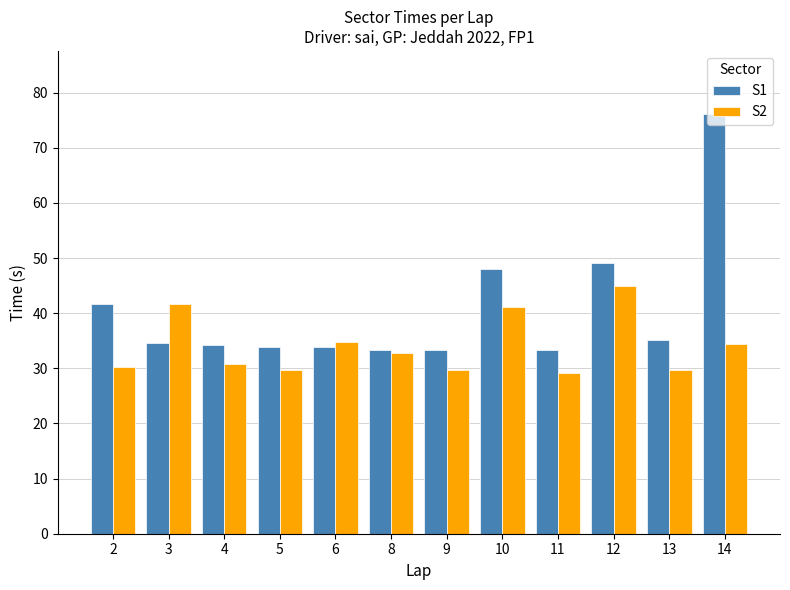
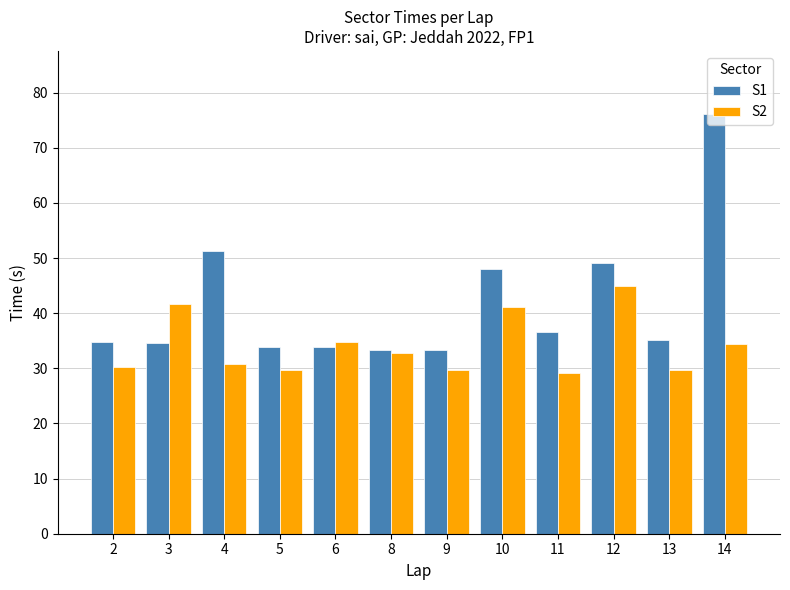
S1, 2: 42 -> 35
S1, 4: 34 -> 51
S1, 11: 33 -> 37
